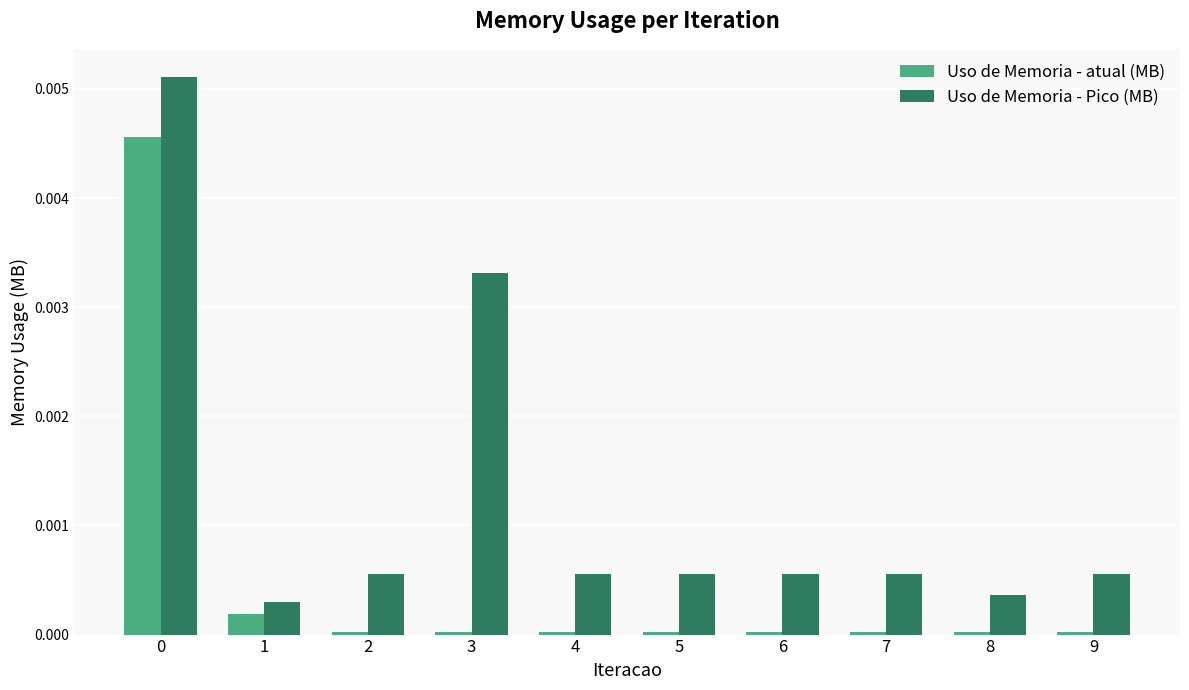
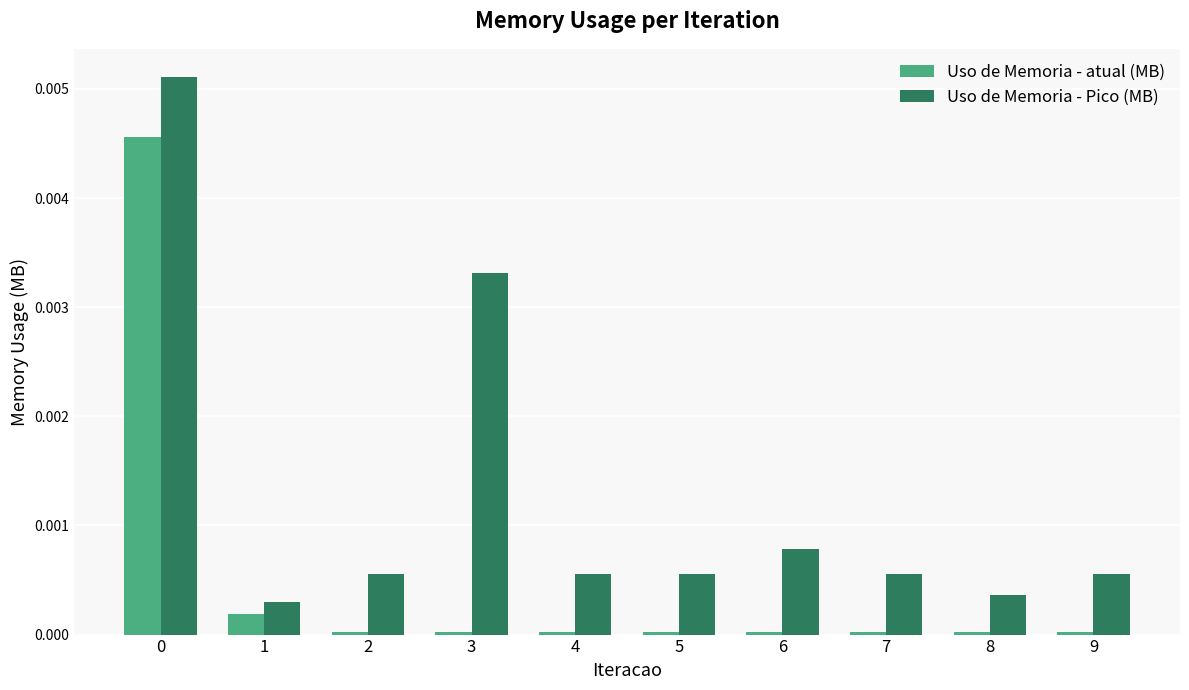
Uso de Memoria - Pico (MB), 6: 0.00055 -> 0.00079
